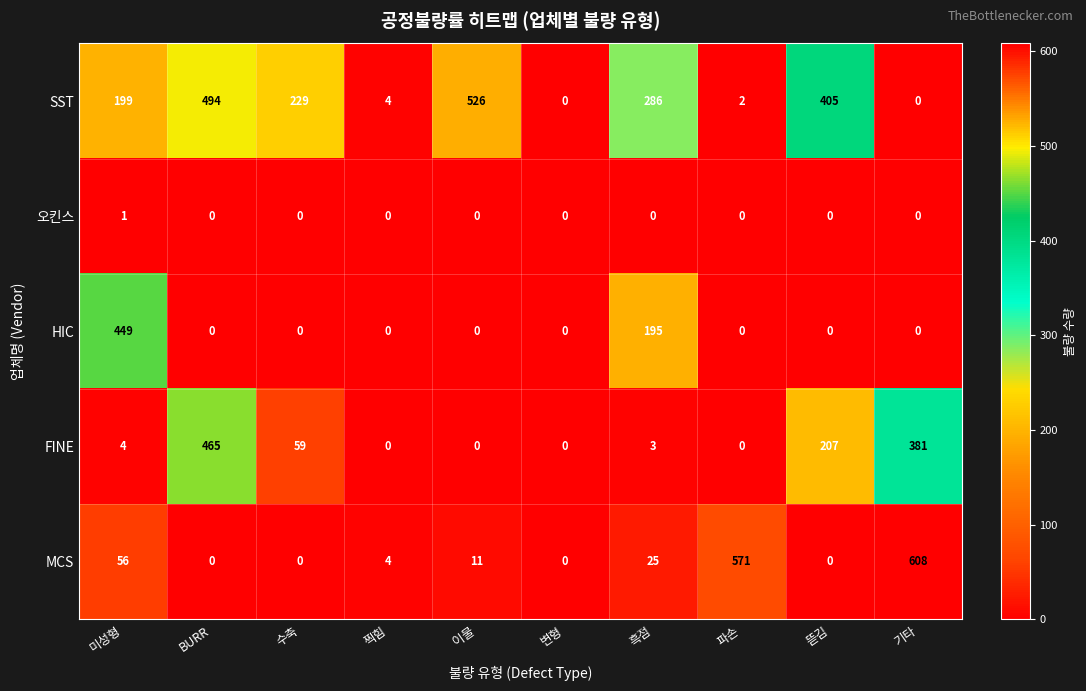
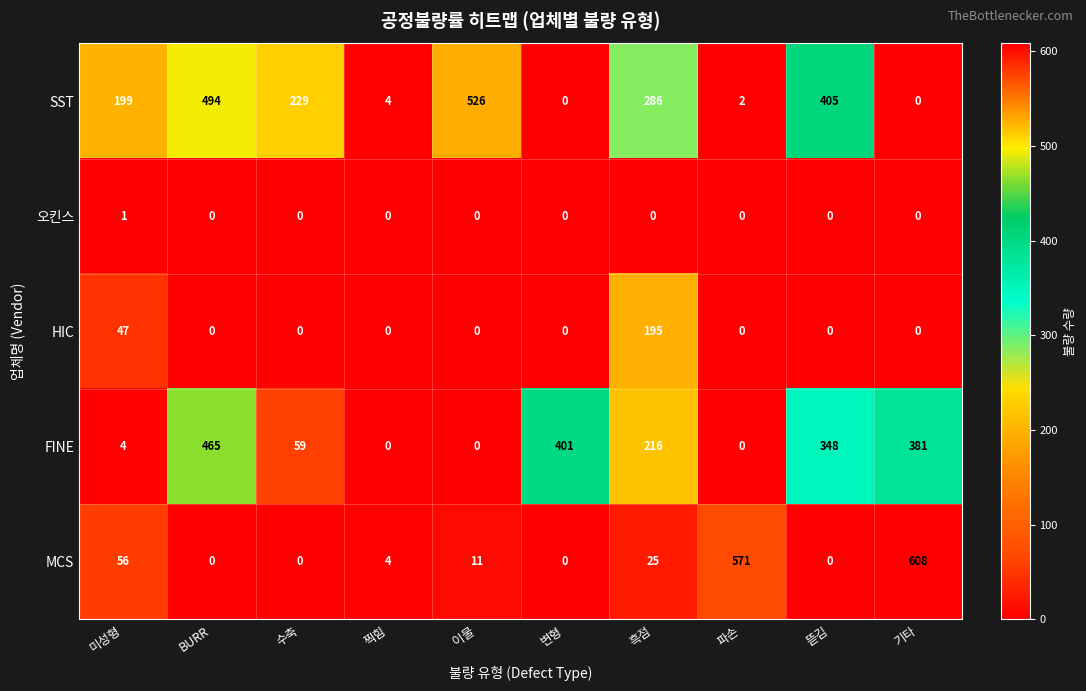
HIC, 미성형: 449 -> 47
FINE, 변형: 0 -> 401
FINE, 흑점: 3 -> 216
FINE, 뜯김: 207 -> 348
